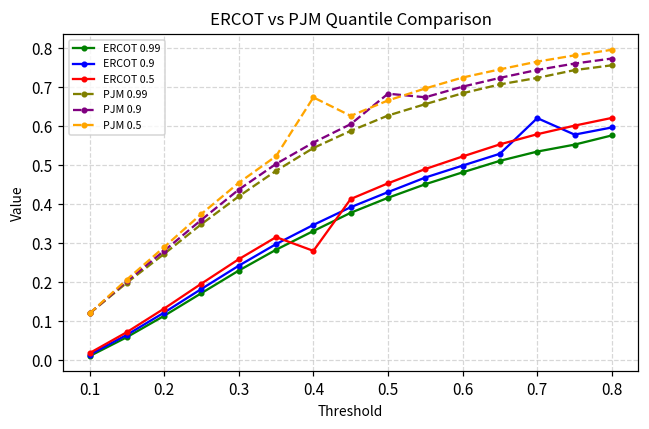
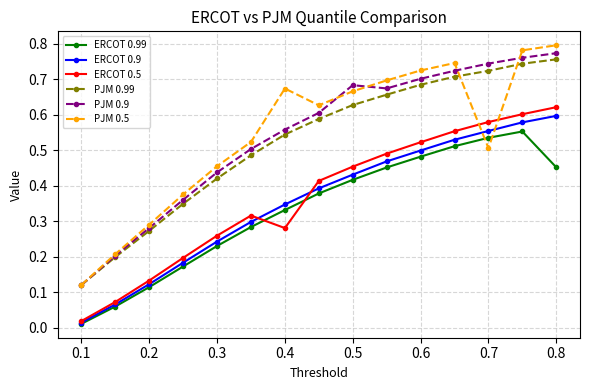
ERCOT 0.9, 0.7: 0.62 -> 0.55
PJM 0.5, 0.7: 0.77 -> 0.51
ERCOT 0.99, 0.8: 0.58 -> 0.45
